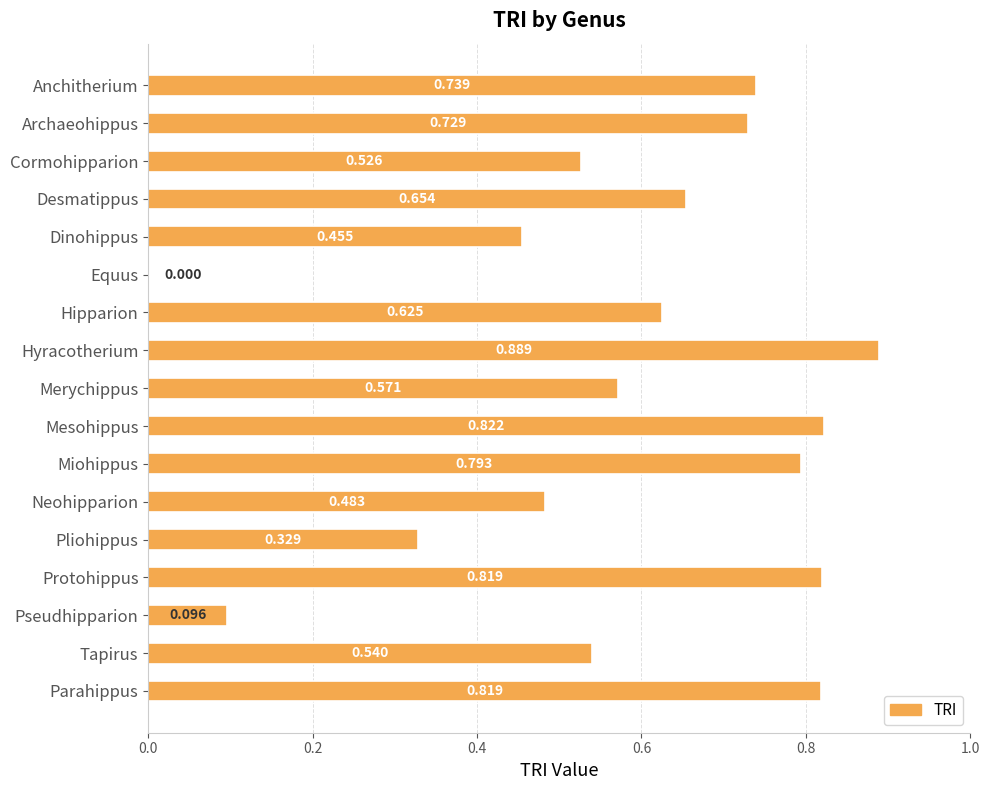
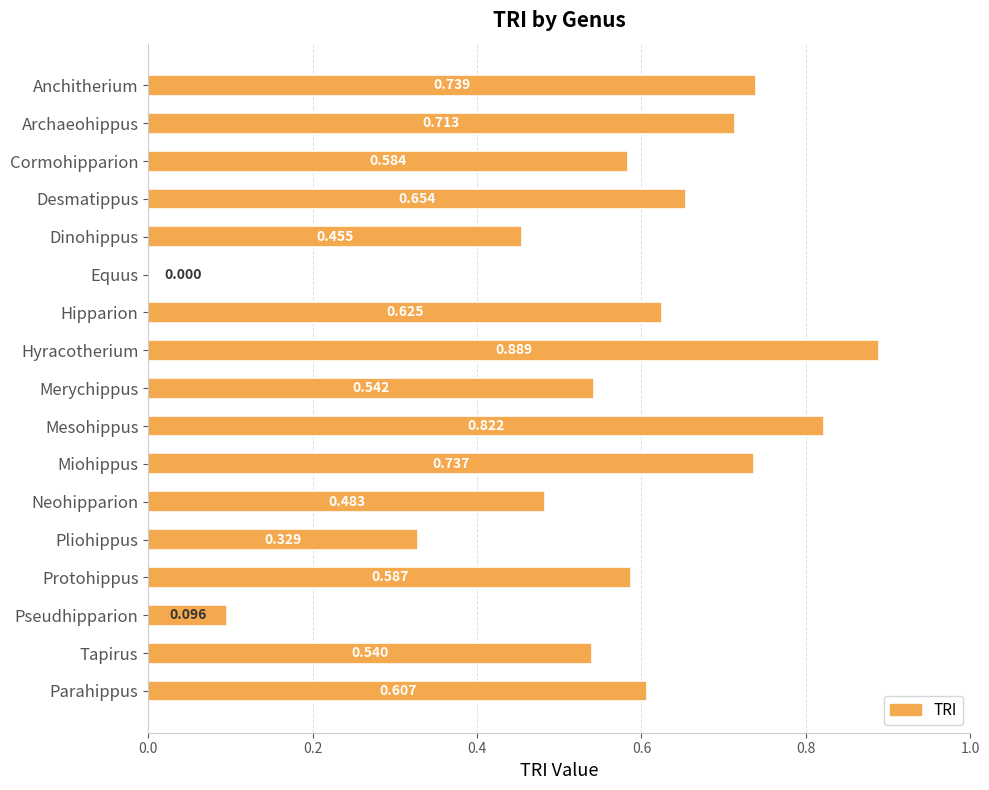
Archaeohippus: 0.729 -> 0.713
Cormohipparion: 0.526 -> 0.584
Merychippus: 0.571 -> 0.542
Miohippus: 0.793 -> 0.737
Protohippus: 0.819 -> 0.587
Parahippus: 0.819 -> 0.607
